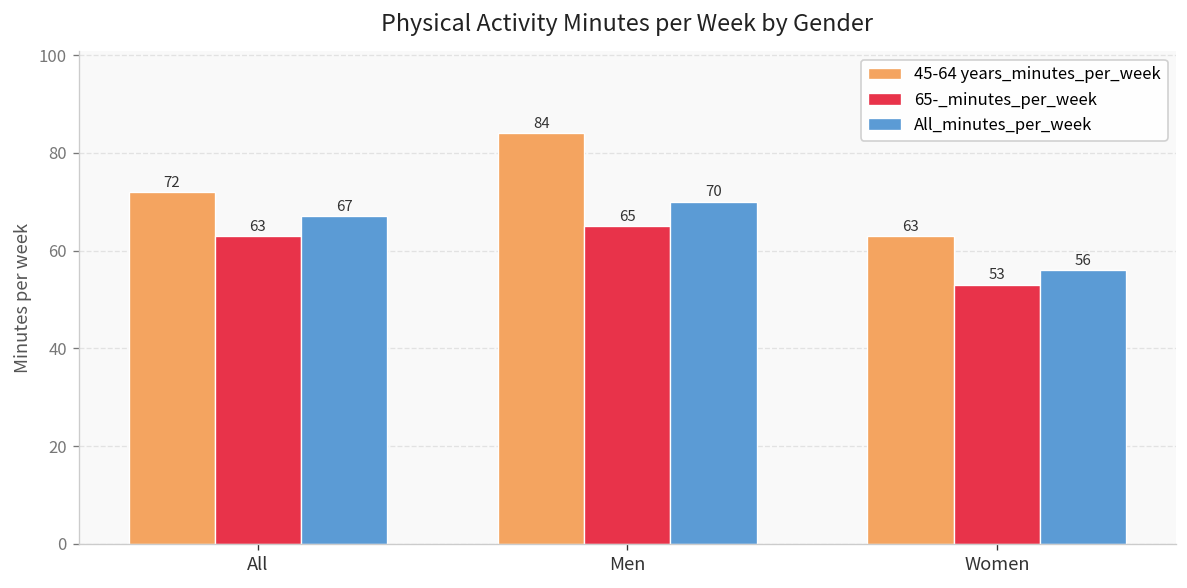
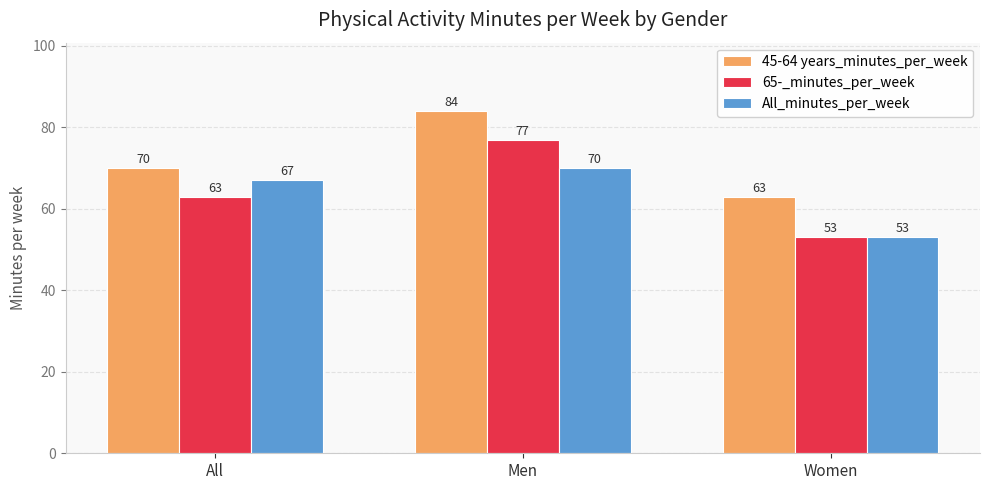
45-64 years_minutes_per_week, All: 72 -> 70
65-_minutes_per_week, Men: 65 -> 77
All_minutes_per_week, Women: 56 -> 53
